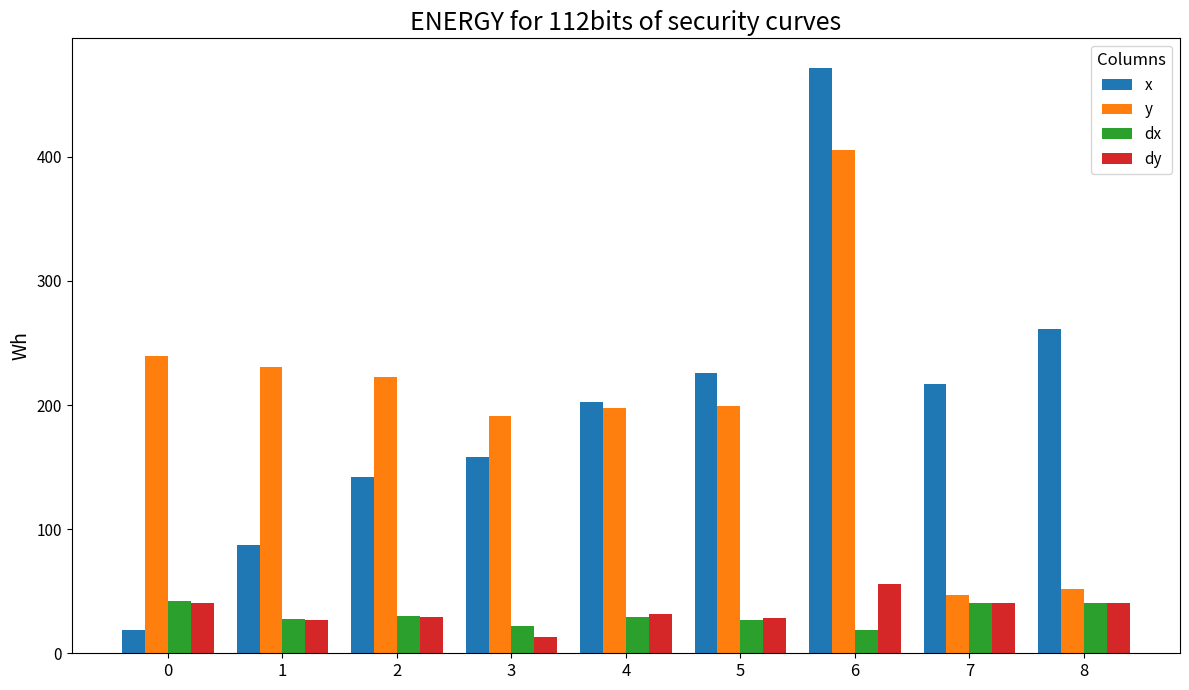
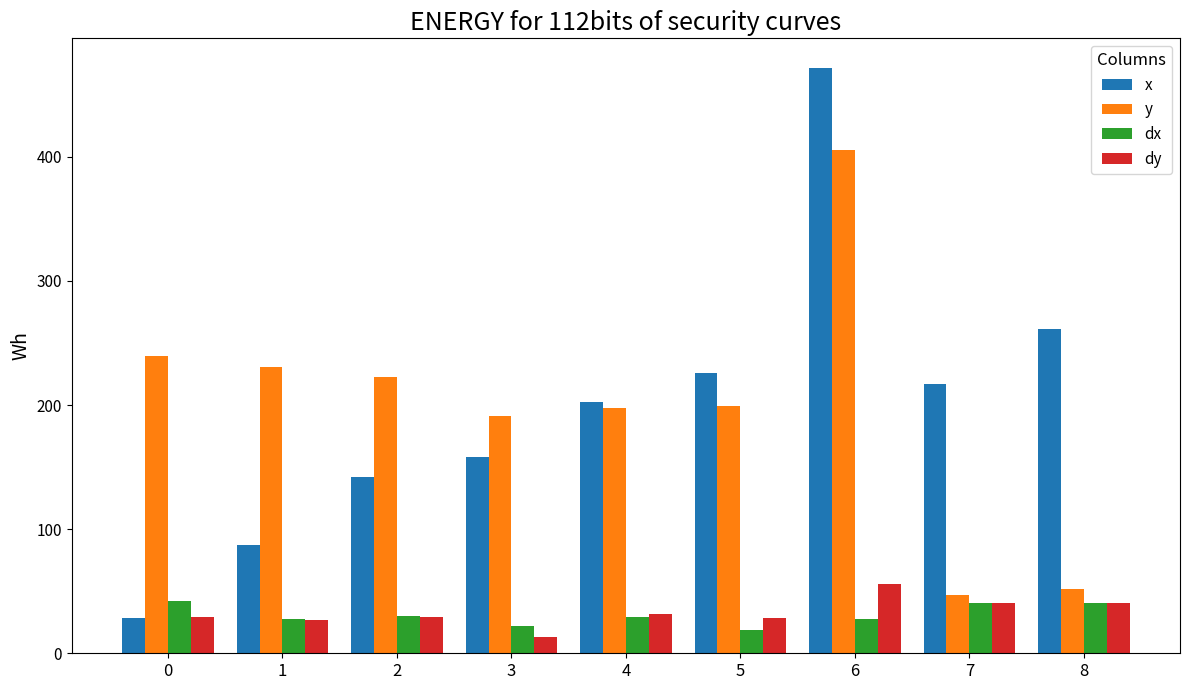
x, 0: 18 -> 29
dy, 0: 41 -> 29
dx, 5: 27 -> 18
dx, 6: 19 -> 27
